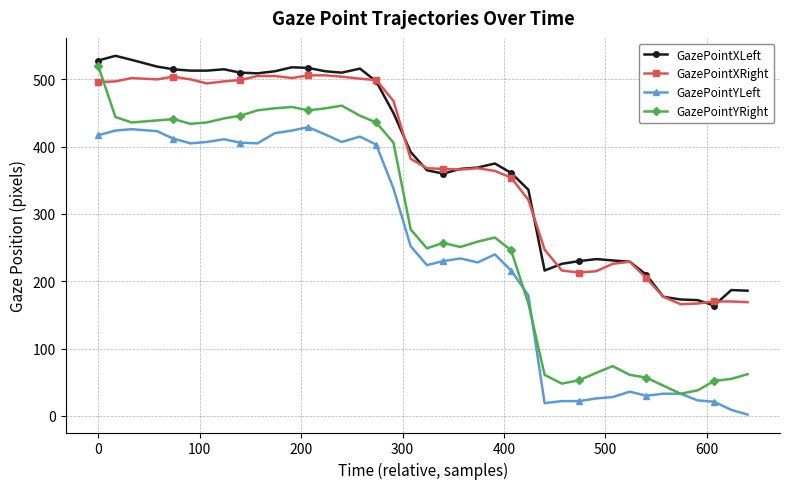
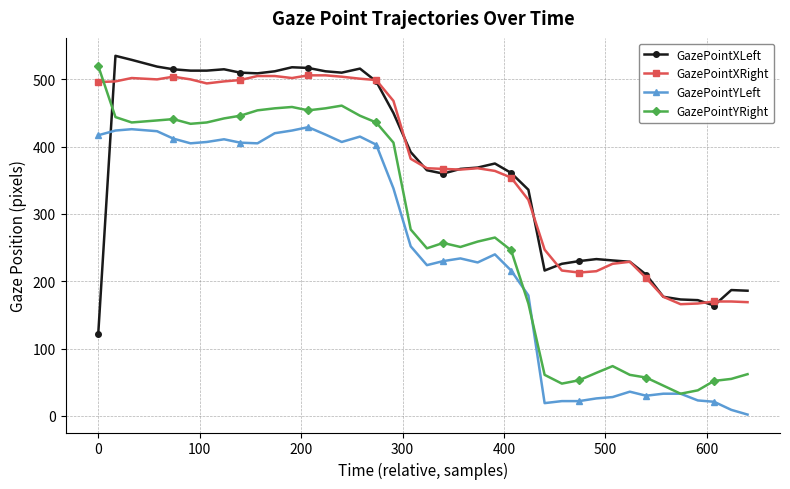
GazePointXLeft, 0: 530 -> 120
